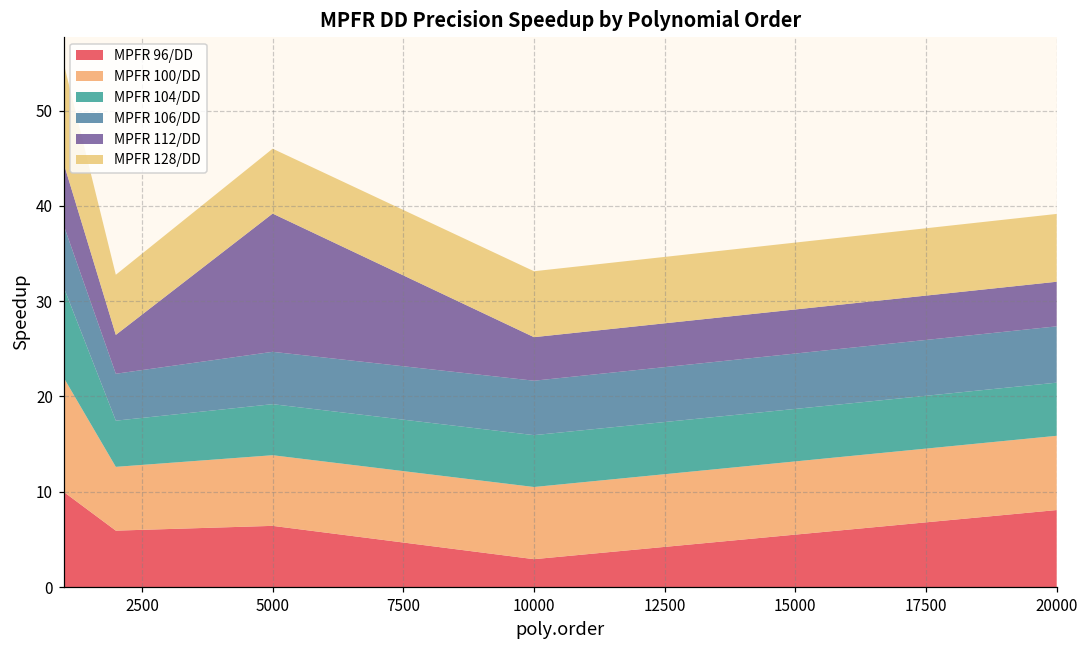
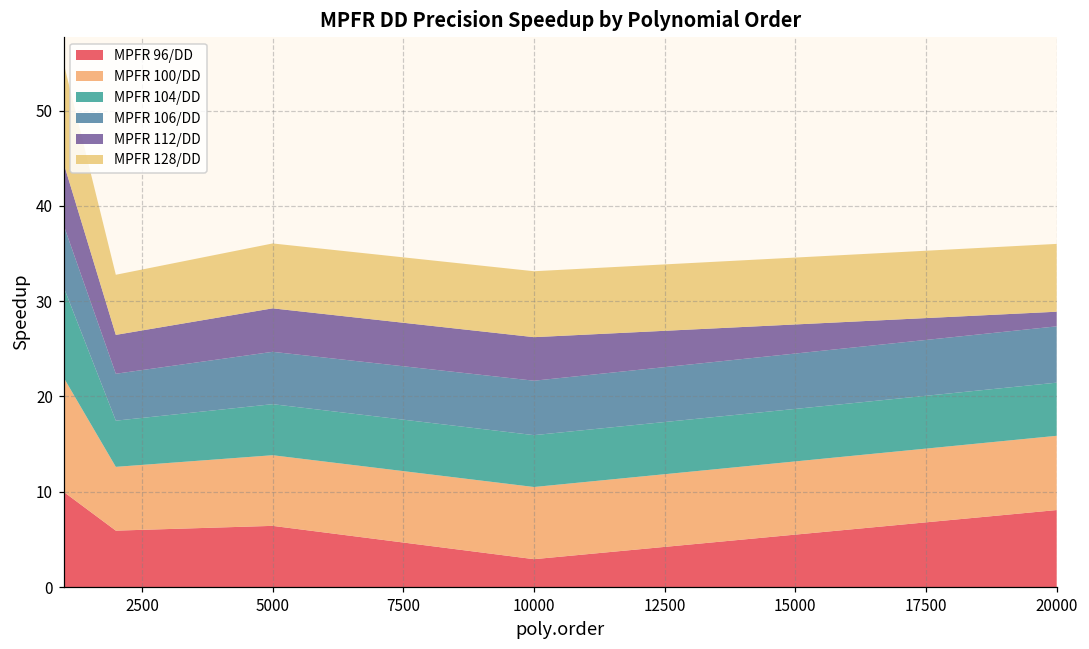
MPFR 112/DD, 5000: 15 -> 5
MPFR 112/DD, 20000: 5 -> 2
